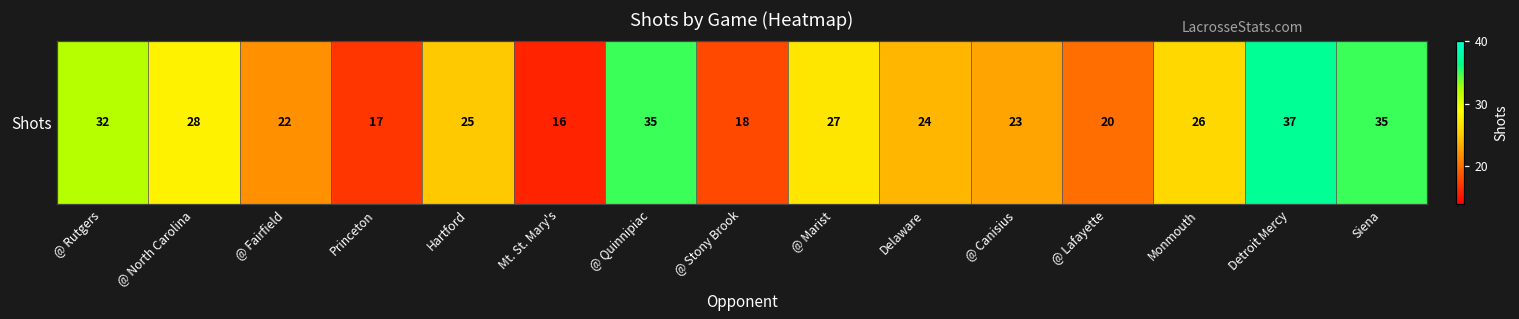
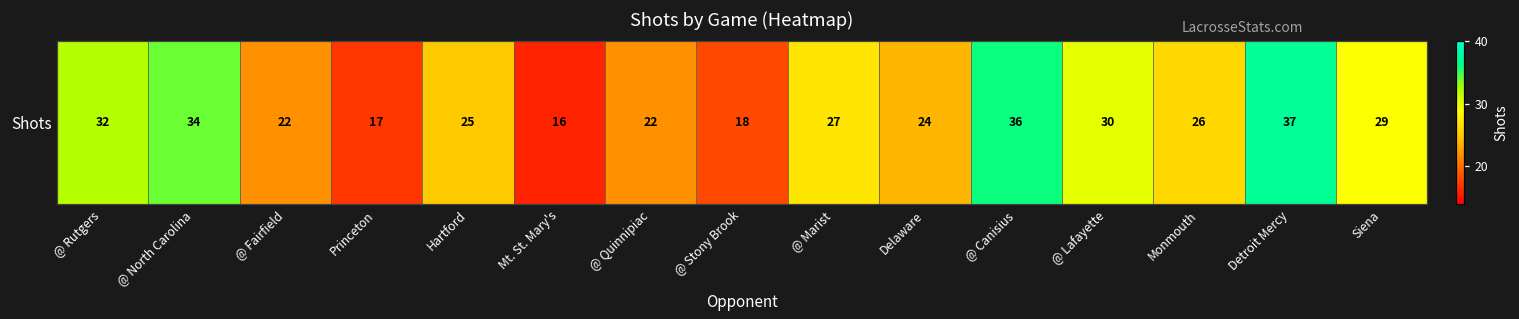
Shots, @ North Carolina: 28 -> 34
Shots, @ Quinnipiac: 35 -> 22
Shots, @ Canisius: 23 -> 36
Shots, @ Lafayette: 20 -> 30
Shots, Siena: 35 -> 29
